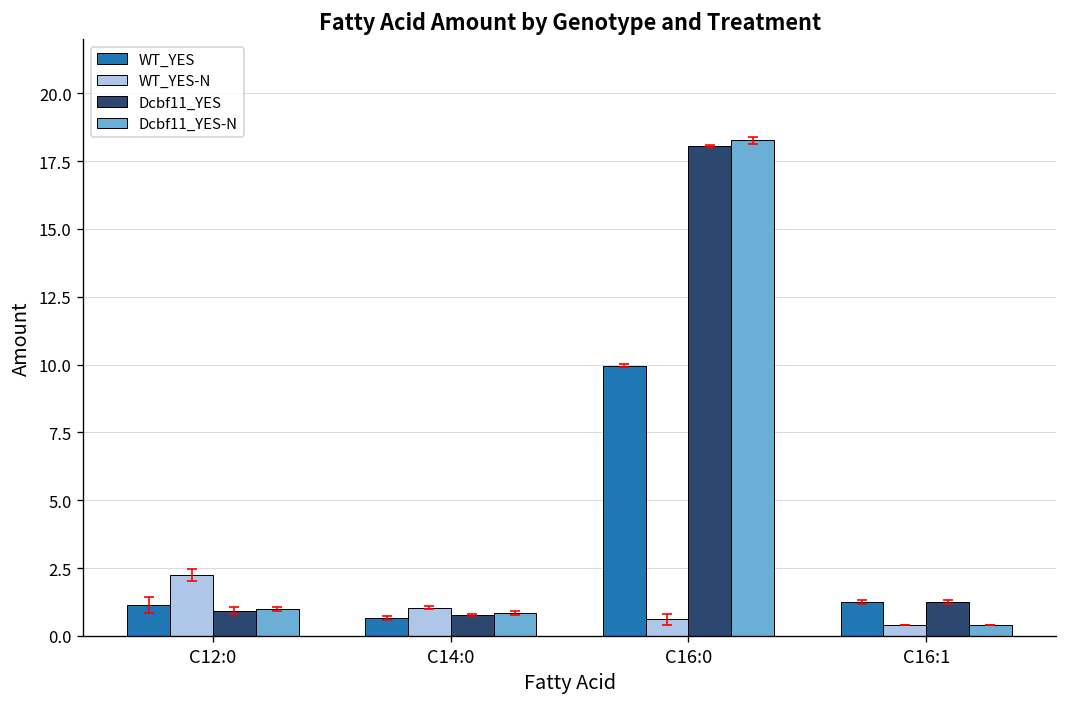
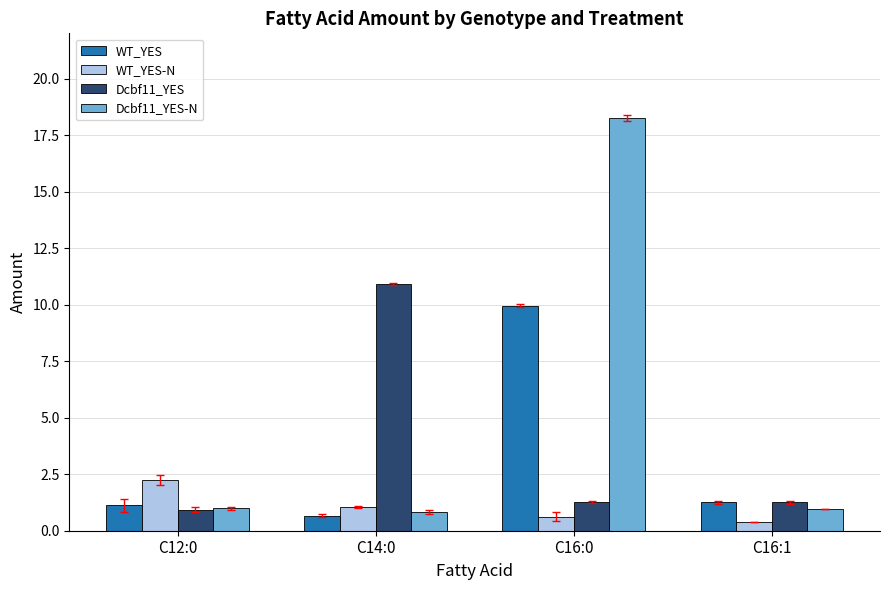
Dcbf11_YES, C14:0: 0.8 -> 10.9
Dcbf11_YES, C16:0: 18.1 -> 1.3
Dcbf11_YES-N, C16:1: 0.4 -> 1.0
